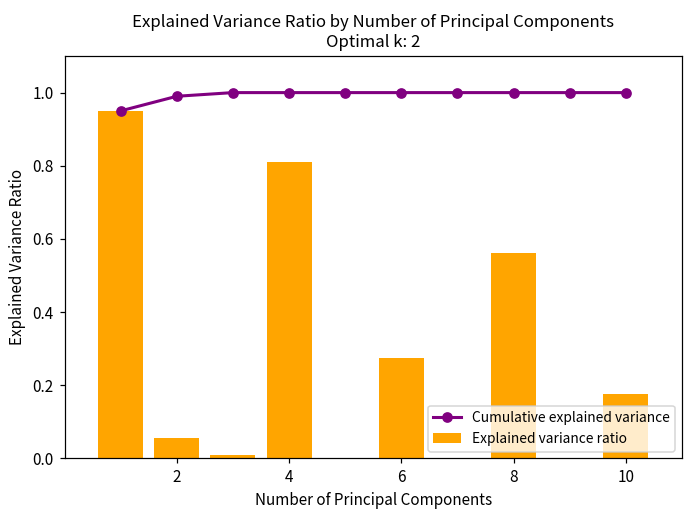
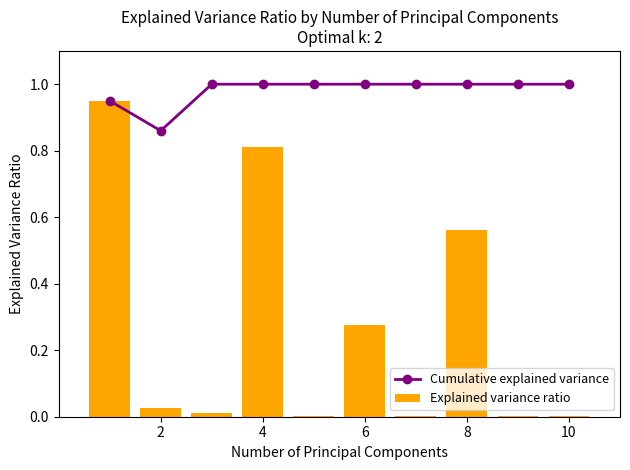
Cumulative explained variance, 2: 0.99 -> 0.86
Explained variance ratio, 2: 0.06 -> 0.03
Explained variance ratio, 10: 0.18 -> 0.00
